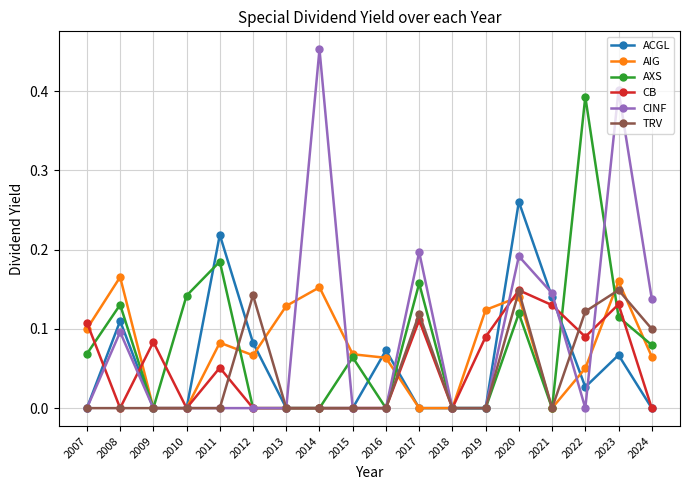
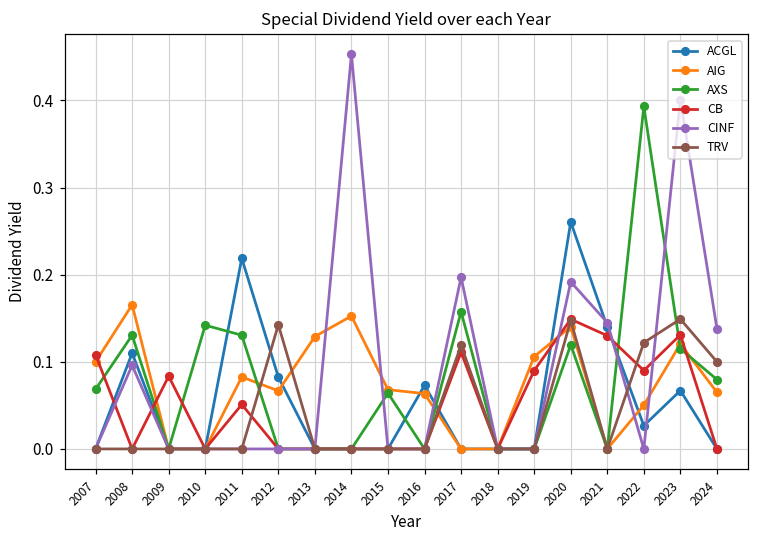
AXS, 2011: 0.19 -> 0.13
AIG, 2019: 0.12 -> 0.11
AIG, 2023: 0.16 -> 0.12
